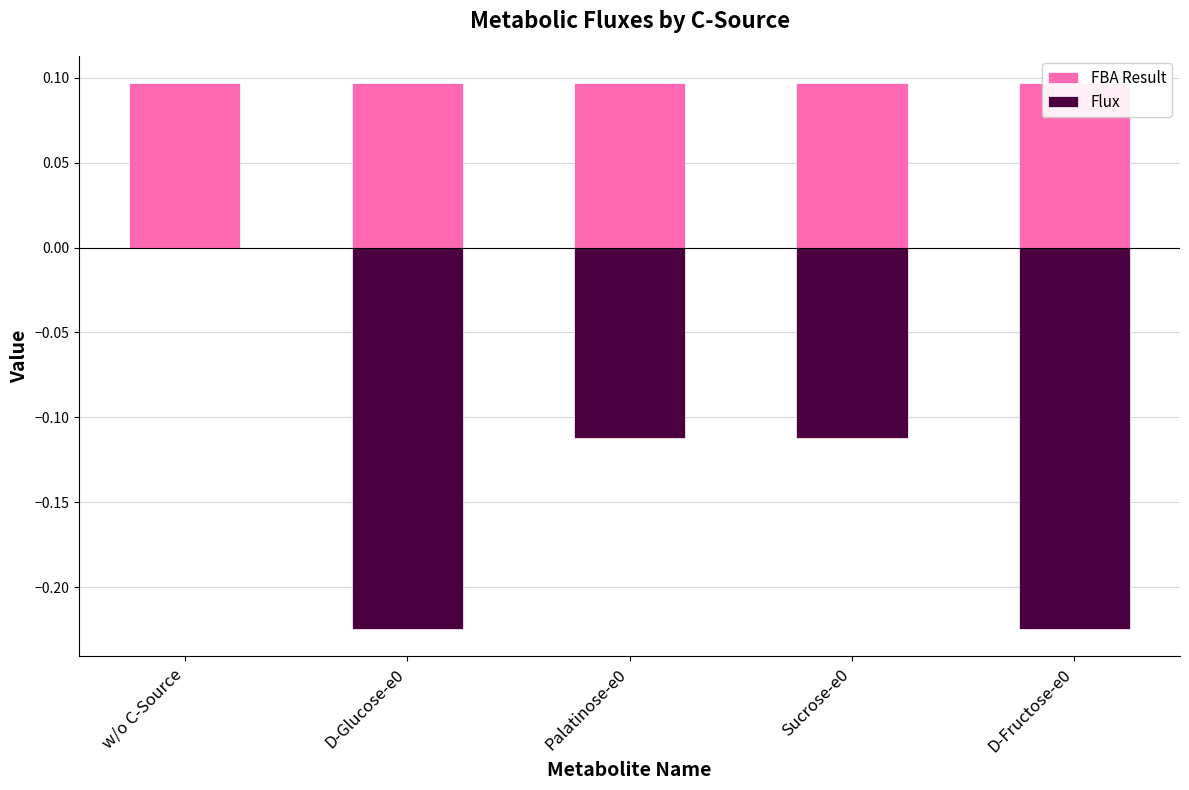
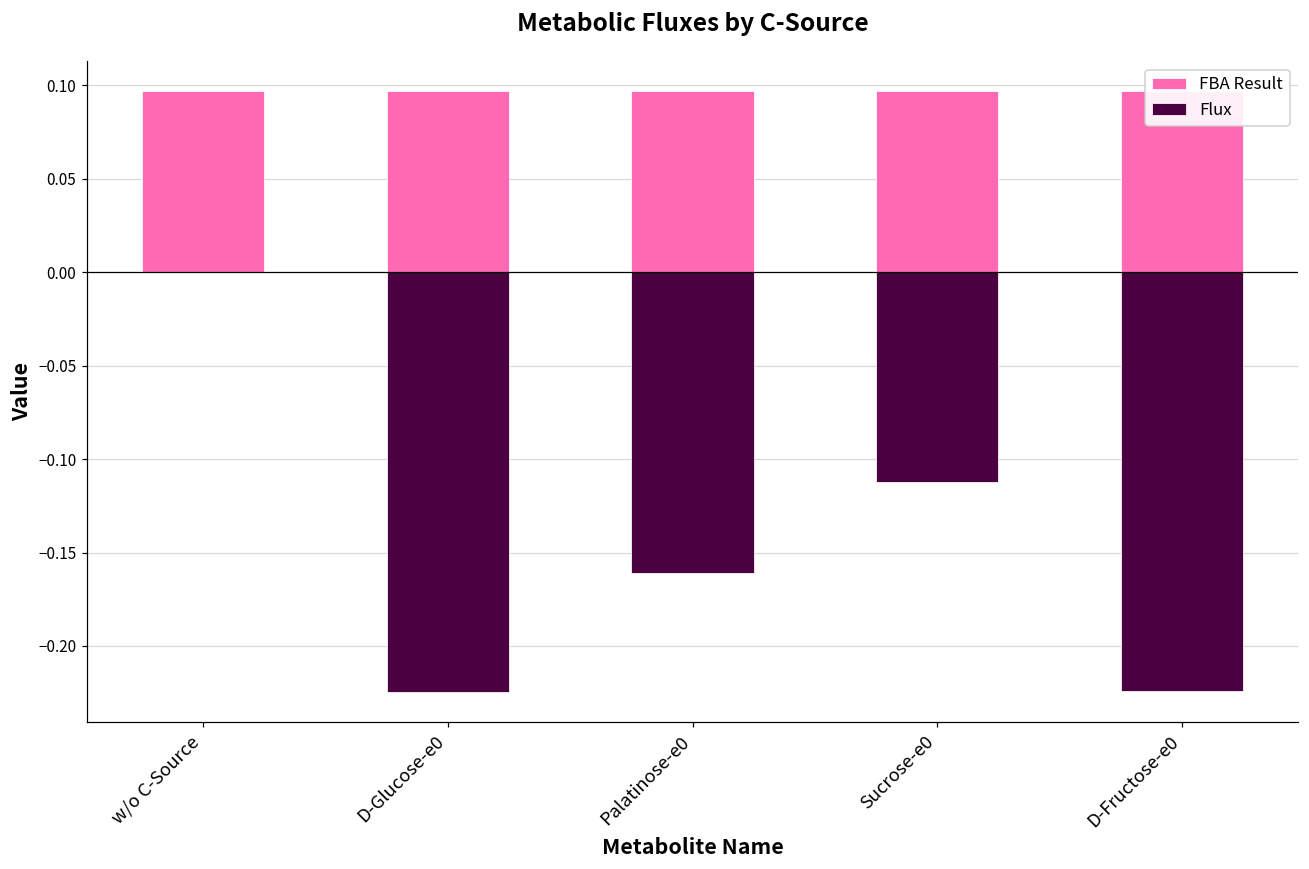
Flux, Palatinose-e0: -0.112 -> -0.161
